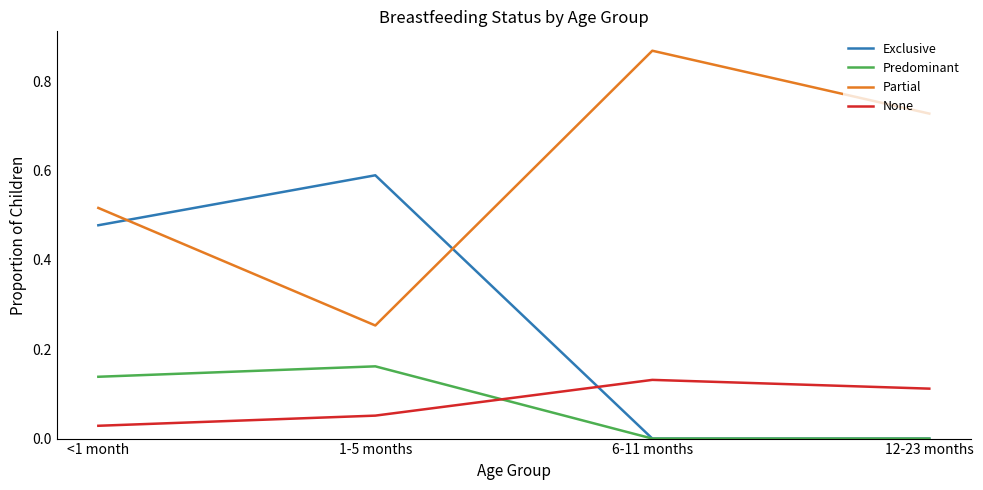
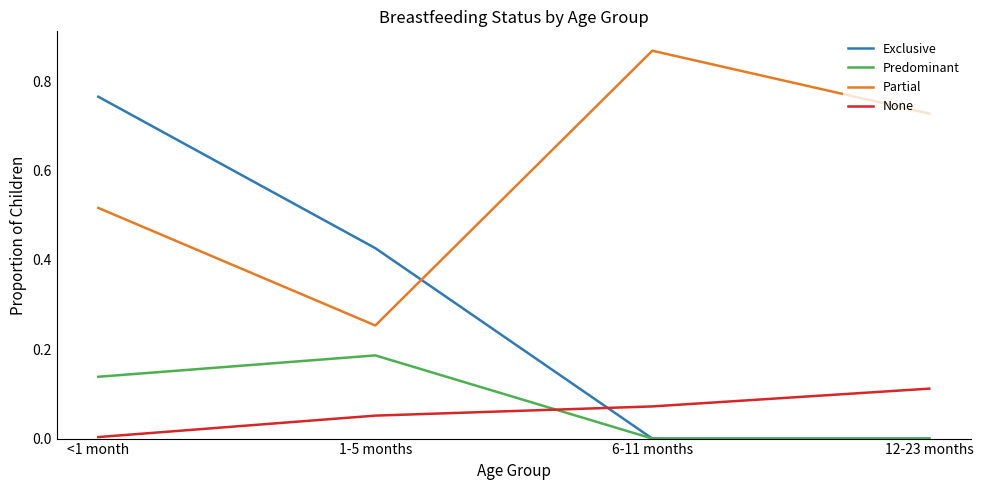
Exclusive, <1 month: 0.48 -> 0.77
None, <1 month: 0.03 -> 0.00
Exclusive, 1-5 months: 0.59 -> 0.43
Predominant, 1-5 months: 0.16 -> 0.19
None, 6-11 months: 0.13 -> 0.07
